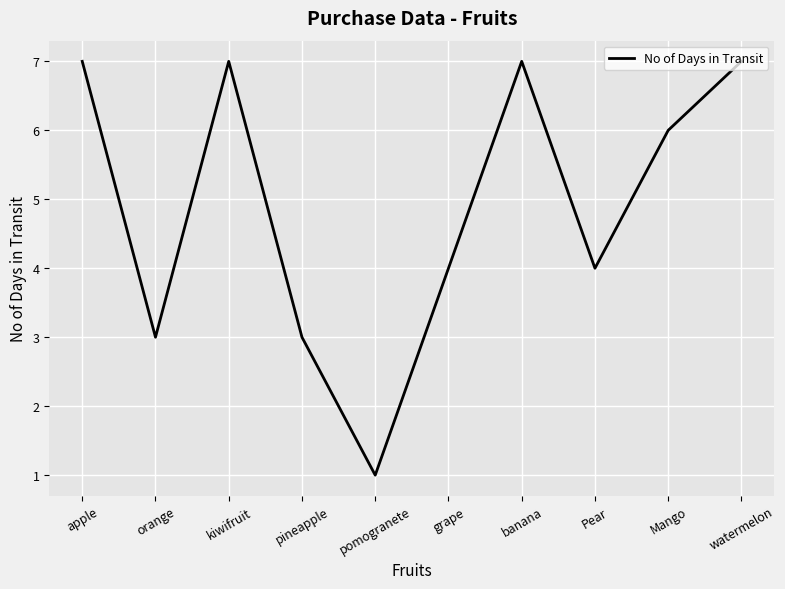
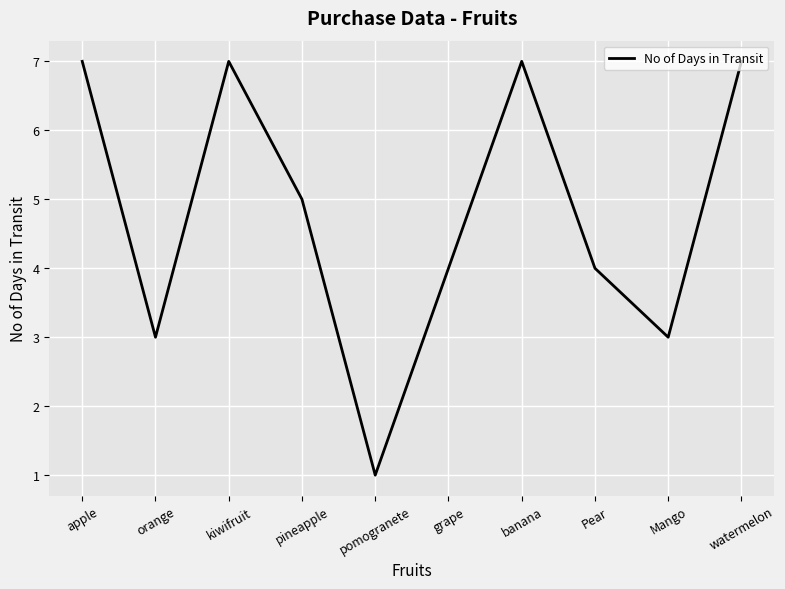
pineapple: 3 -> 5
Mango: 6 -> 3
